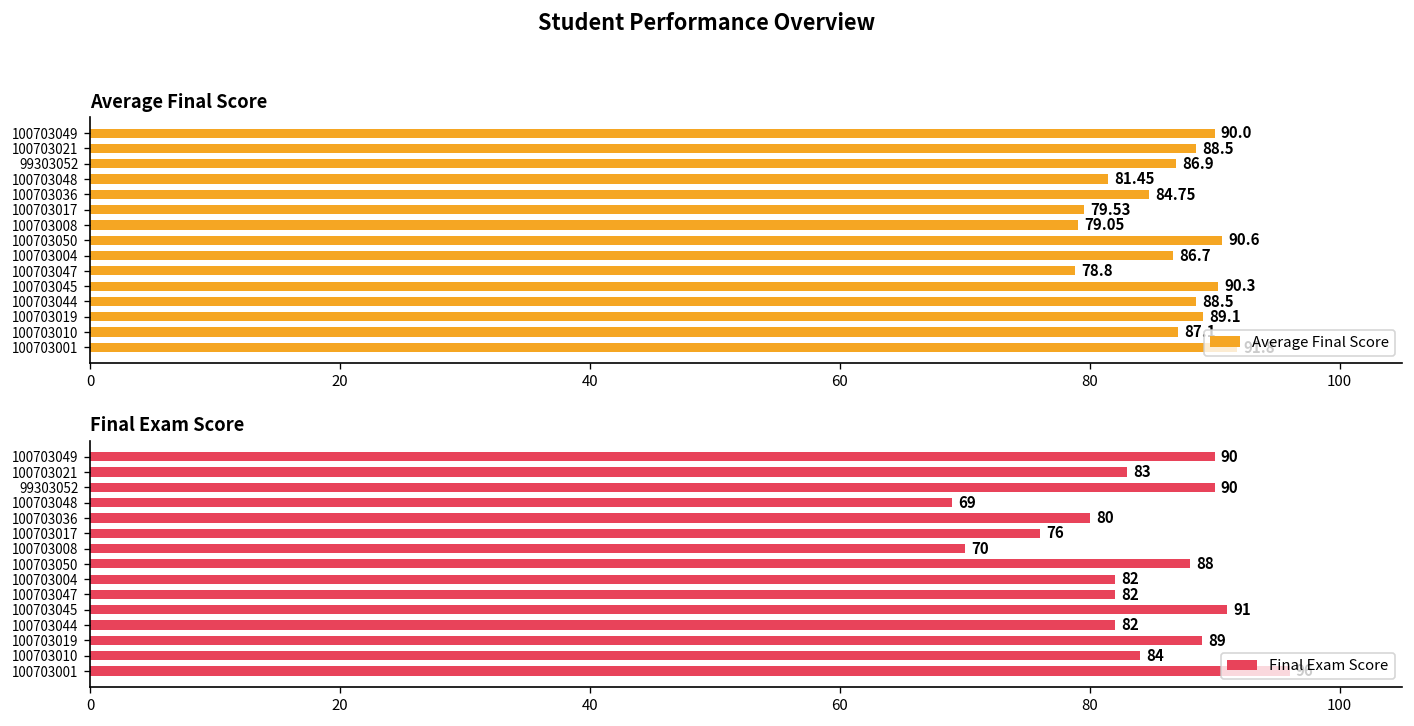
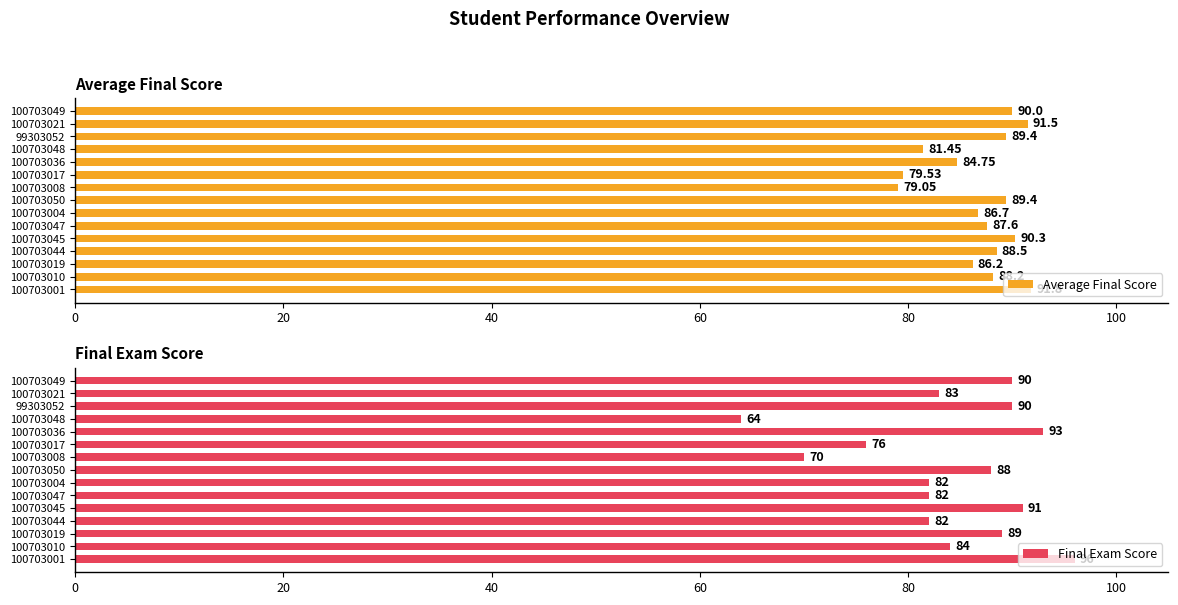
Average Final Score, 100703021: 88.5 -> 91.5
Average Final Score, 99303052: 86.9 -> 89.4
Average Final Score, 100703050: 90.6 -> 89.4
Average Final Score, 100703047: 78.8 -> 87.6
Average Final Score, 100703019: 89.1 -> 86.2
Average Final Score, 100703010: 87.1 -> 88.2
Final Exam Score, 100703048: 69 -> 64
Final Exam Score, 100703036: 80 -> 93
